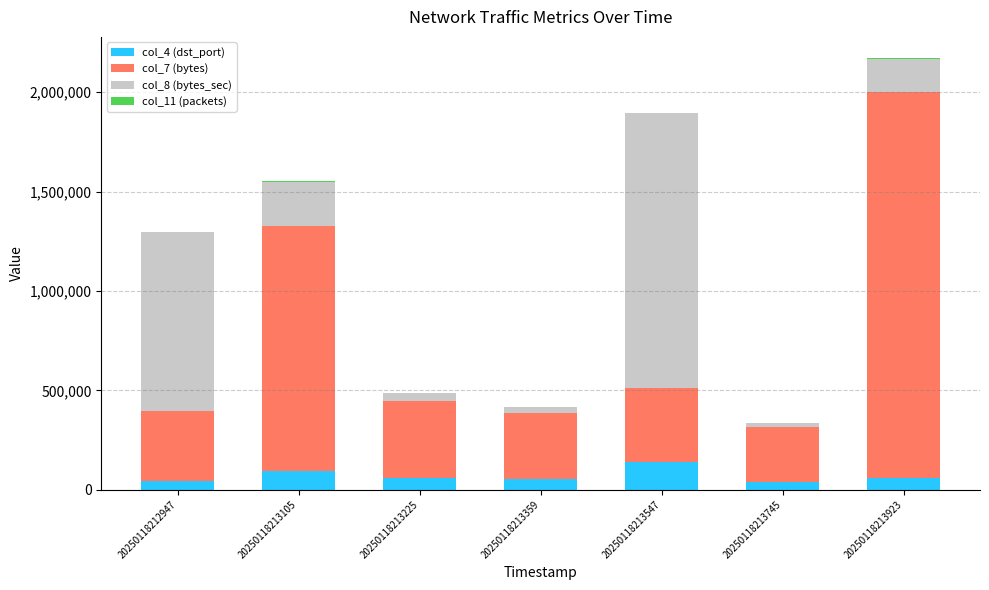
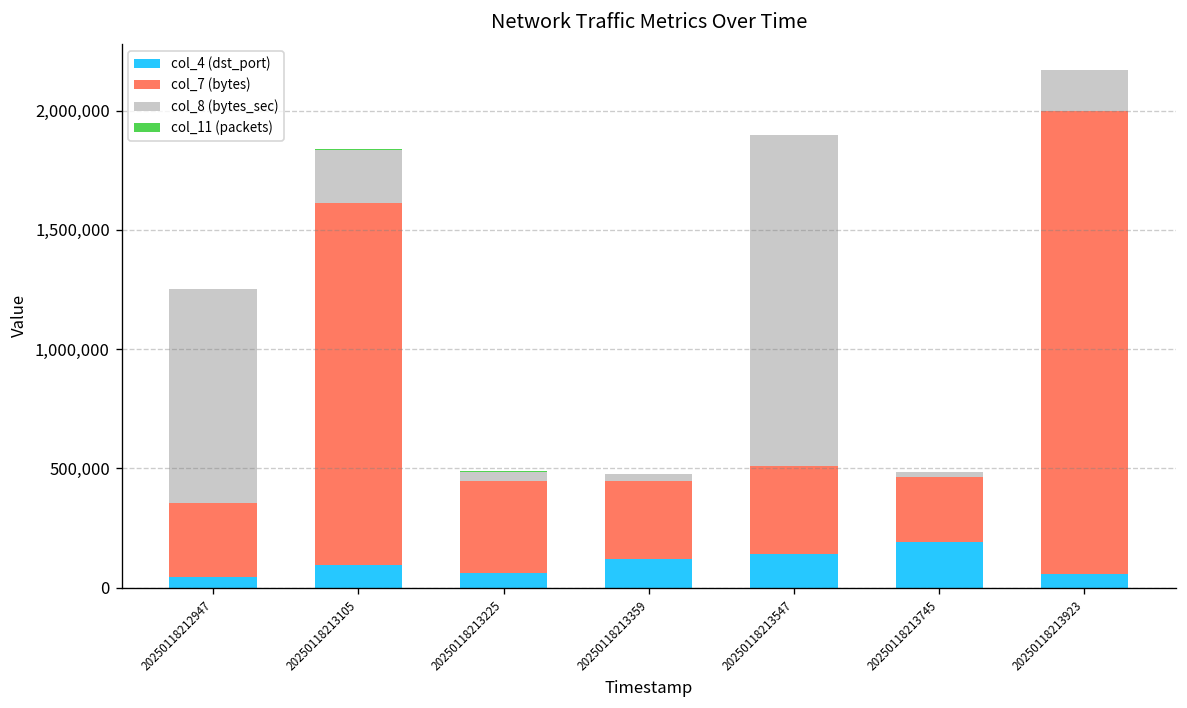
col_7 (bytes), 20250118212947: 350,000 -> 310,000
col_7 (bytes), 20250118213105: 1,240,000 -> 1,520,000
col_4 (dst_port), 20250118213359: 60,000 -> 120,000
col_4 (dst_port), 20250118213745: 40,000 -> 190,000
